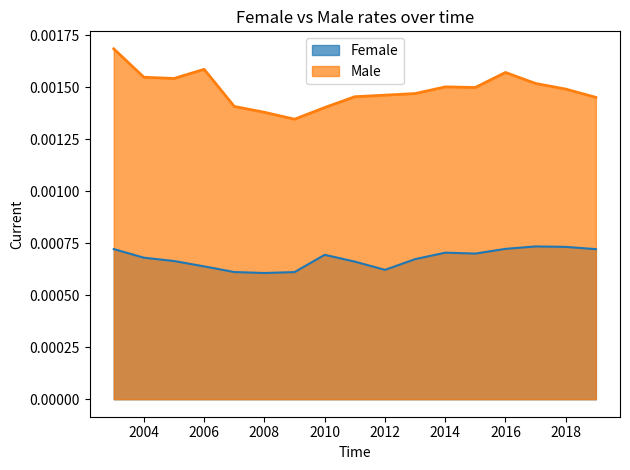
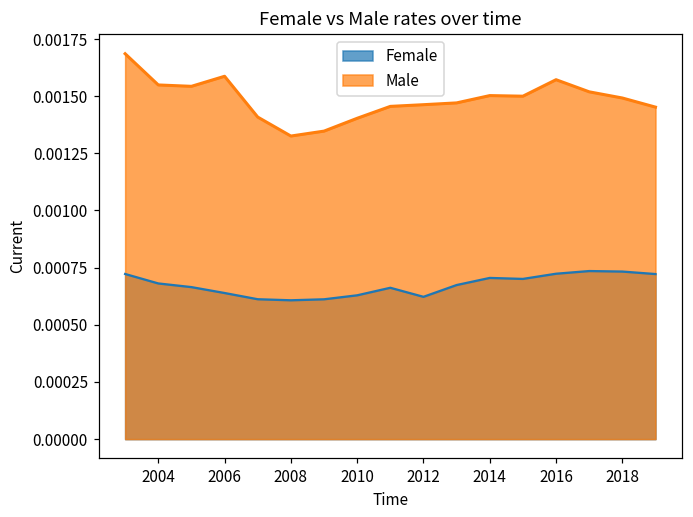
Male, 2008: 0.00138 -> 0.00133
Female, 2010: 0.00069 -> 0.00063
